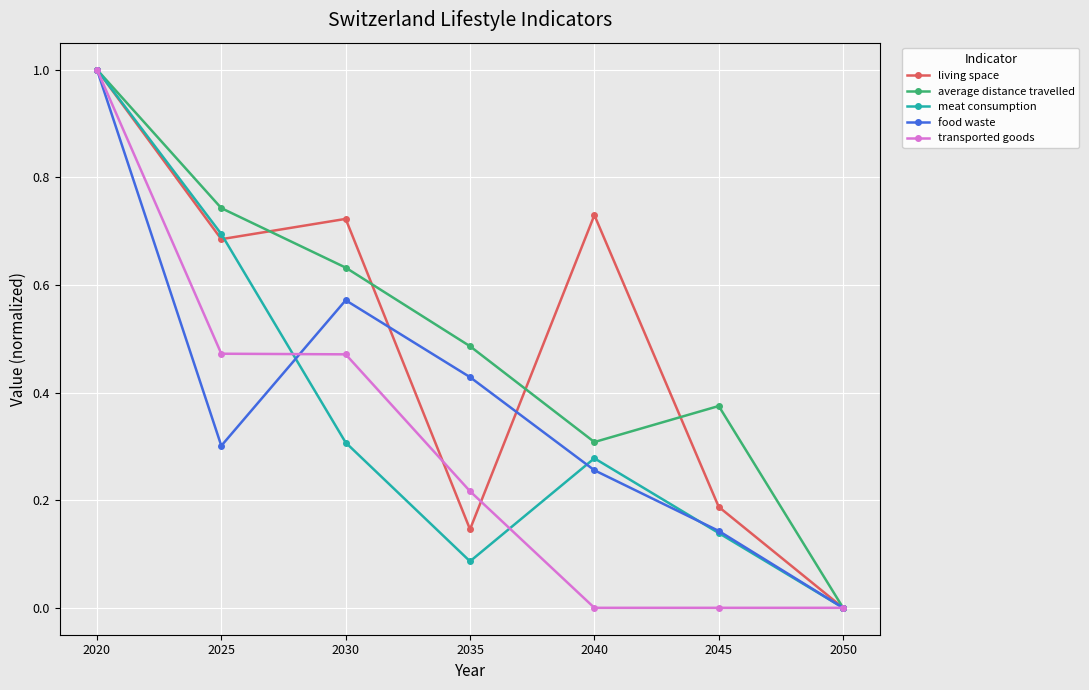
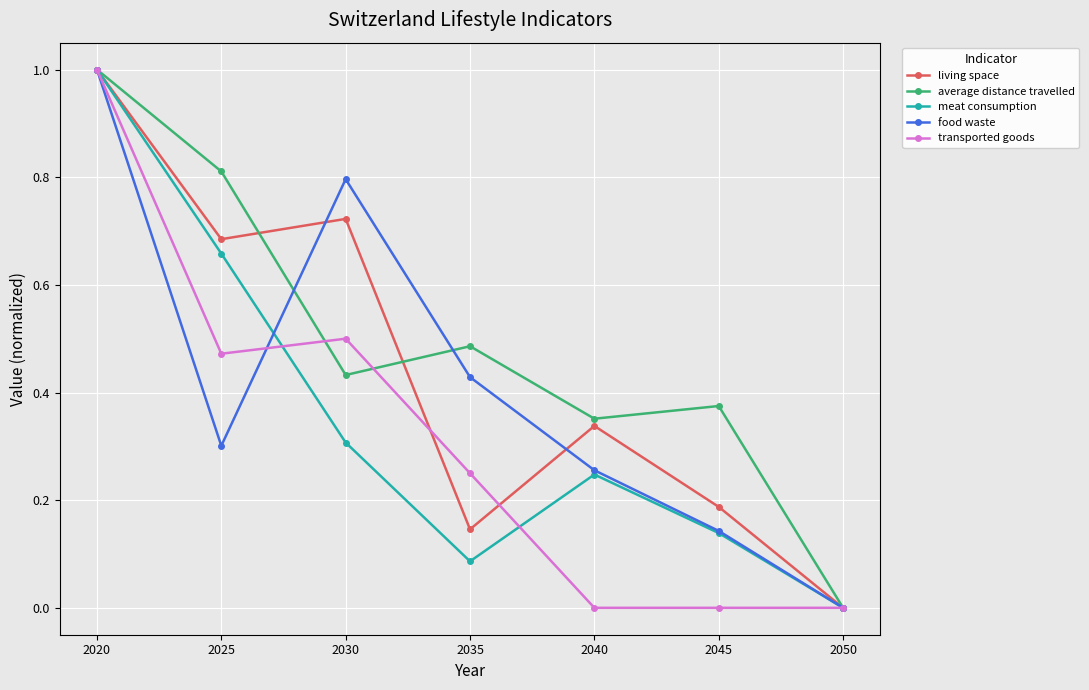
average distance travelled, 2025: 0.74 -> 0.81
meat consumption, 2025: 0.69 -> 0.66
average distance travelled, 2030: 0.63 -> 0.43
food waste, 2030: 0.57 -> 0.80
transported goods, 2030: 0.47 -> 0.50
transported goods, 2035: 0.22 -> 0.25
living space, 2040: 0.73 -> 0.34
average distance travelled, 2040: 0.31 -> 0.35
meat consumption, 2040: 0.28 -> 0.25
